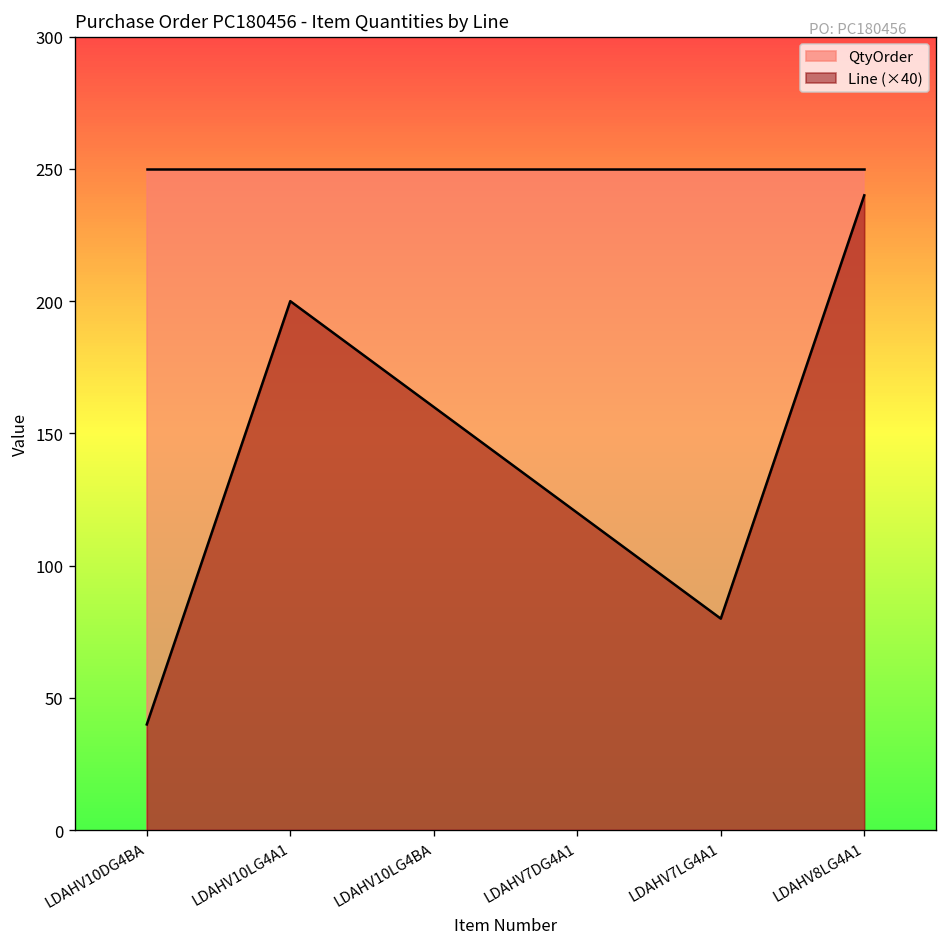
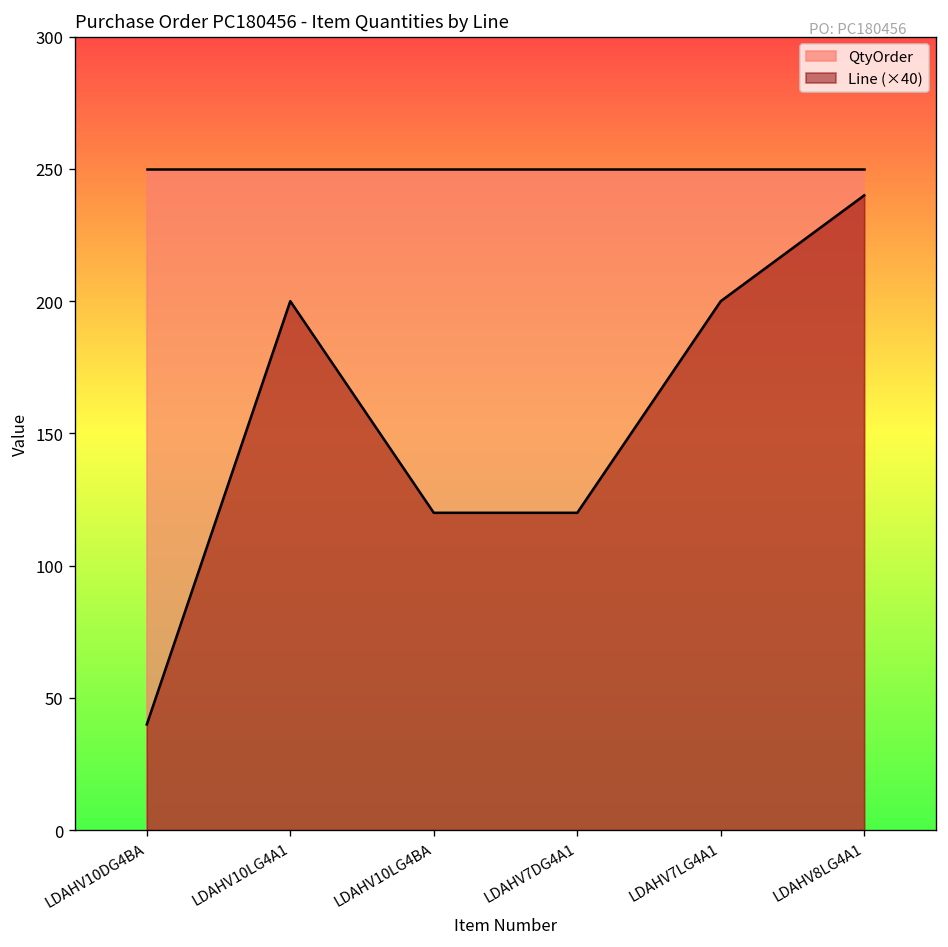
Line (×40), LDAHV10LG4BA: 160 -> 120
Line (×40), LDAHV7LG4A1: 80 -> 200
